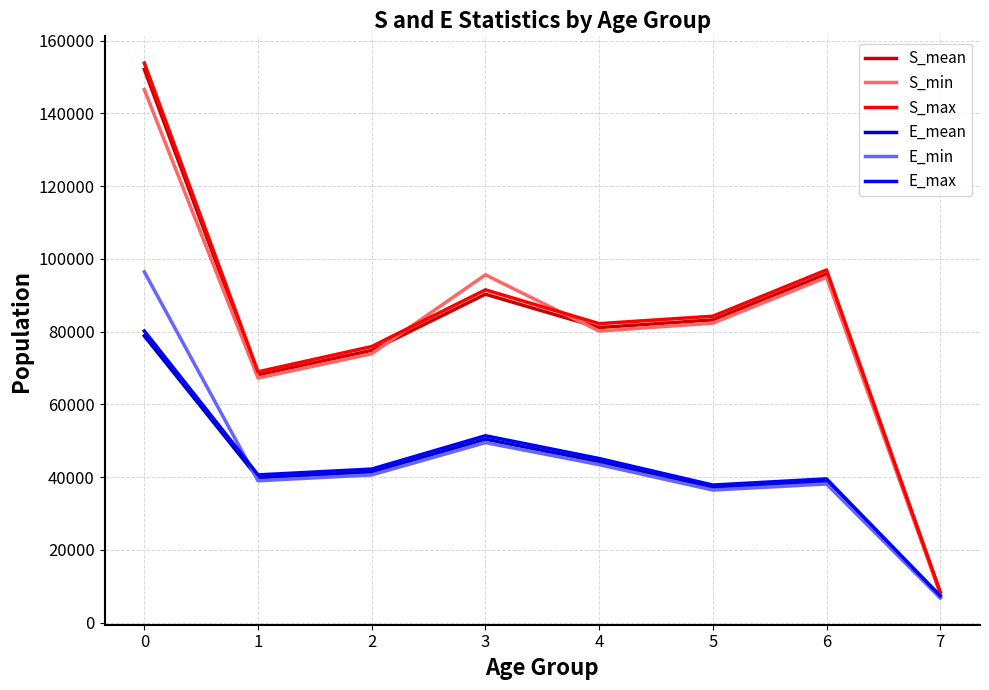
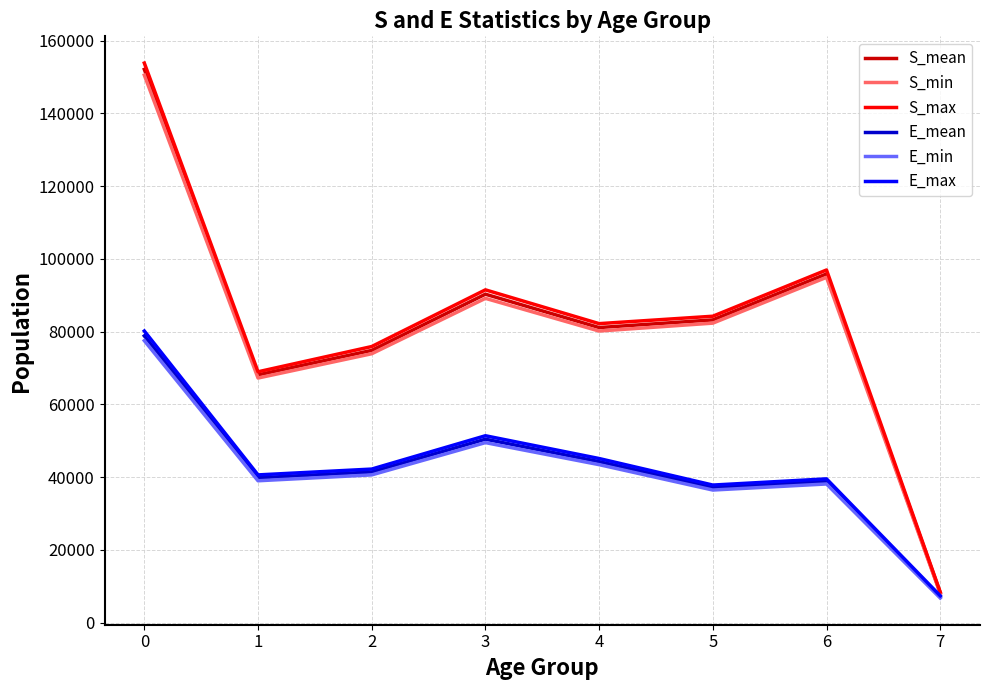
S_min, 0: 147000 -> 151000
E_min, 0: 96000 -> 78000
S_min, 3: 96000 -> 89000
